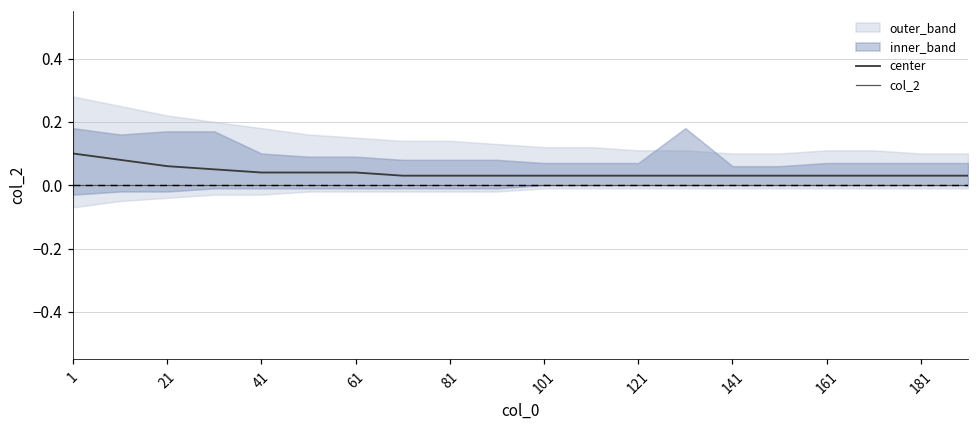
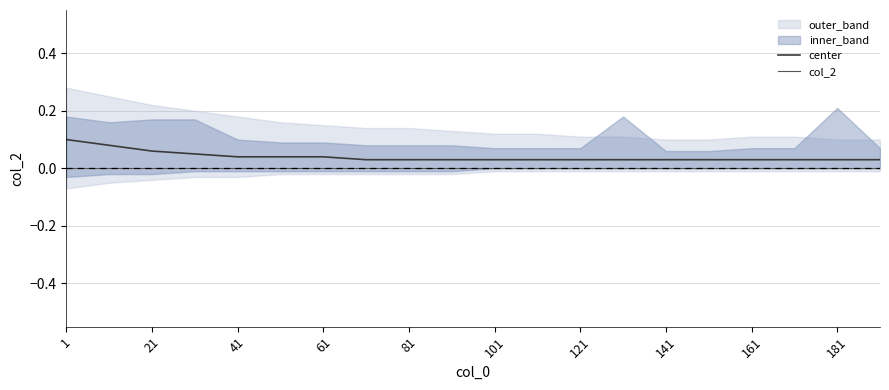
inner_band, 181: 0.07 -> 0.21
